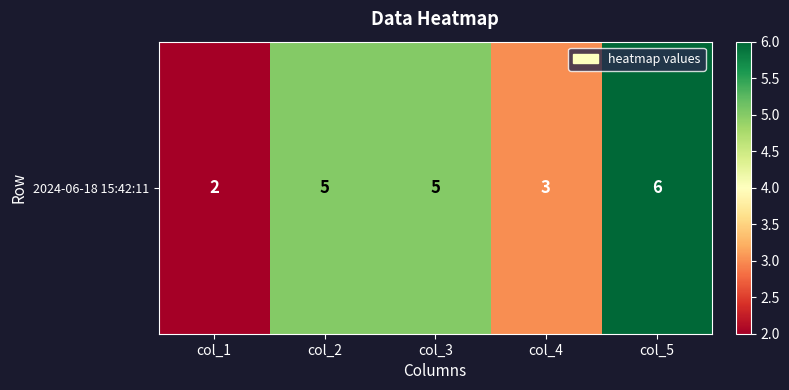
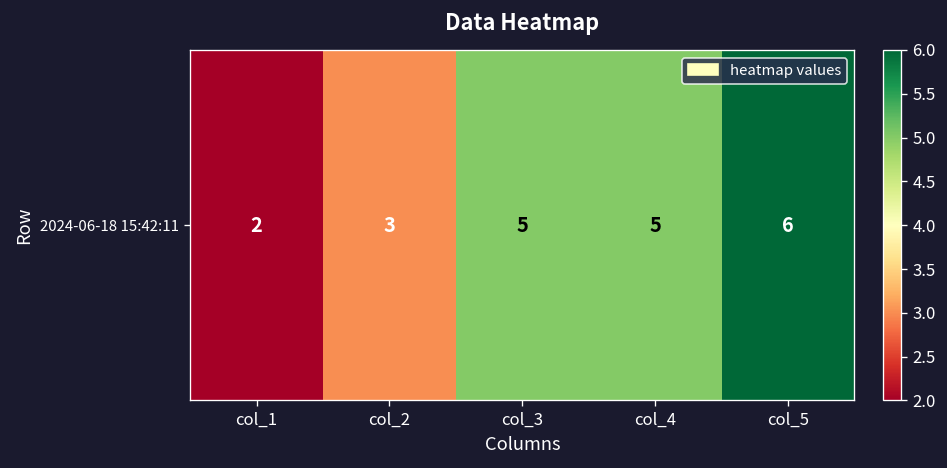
2024-06-18 15:42:11, col_2: 5 -> 3
2024-06-18 15:42:11, col_4: 3 -> 5
